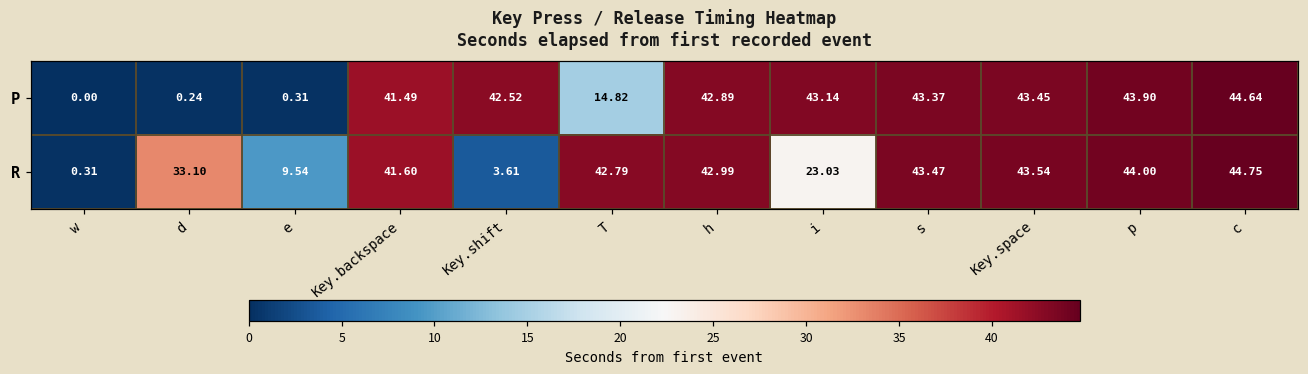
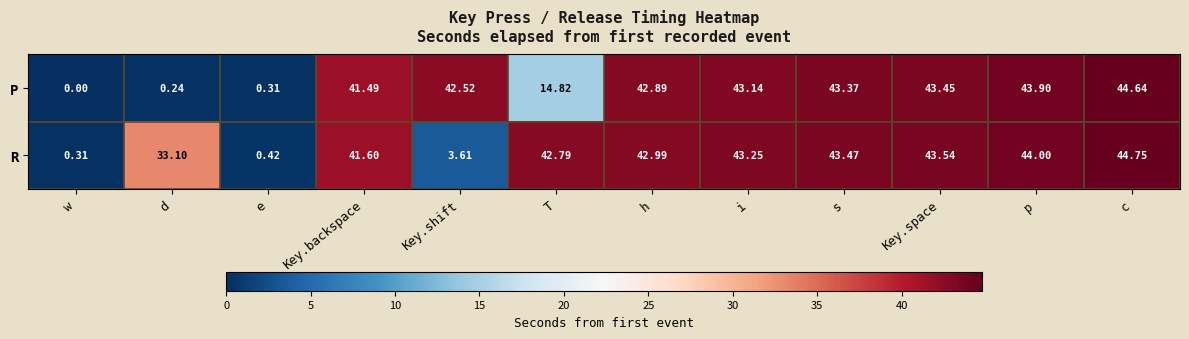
R, e: 9.54 -> 0.42
R, i: 23.03 -> 43.25
